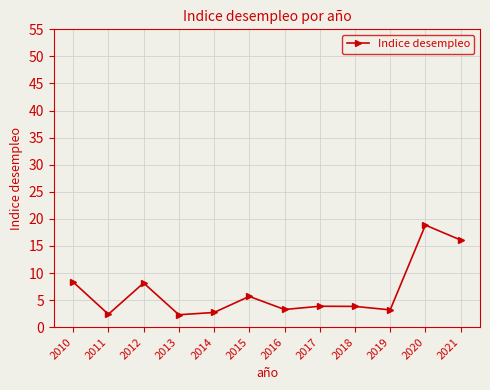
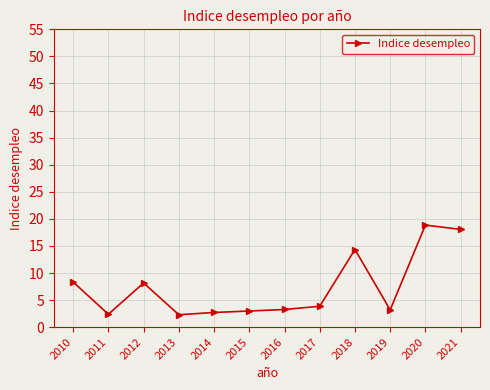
2015: 6 -> 3
2018: 4 -> 14
2021: 16 -> 18
